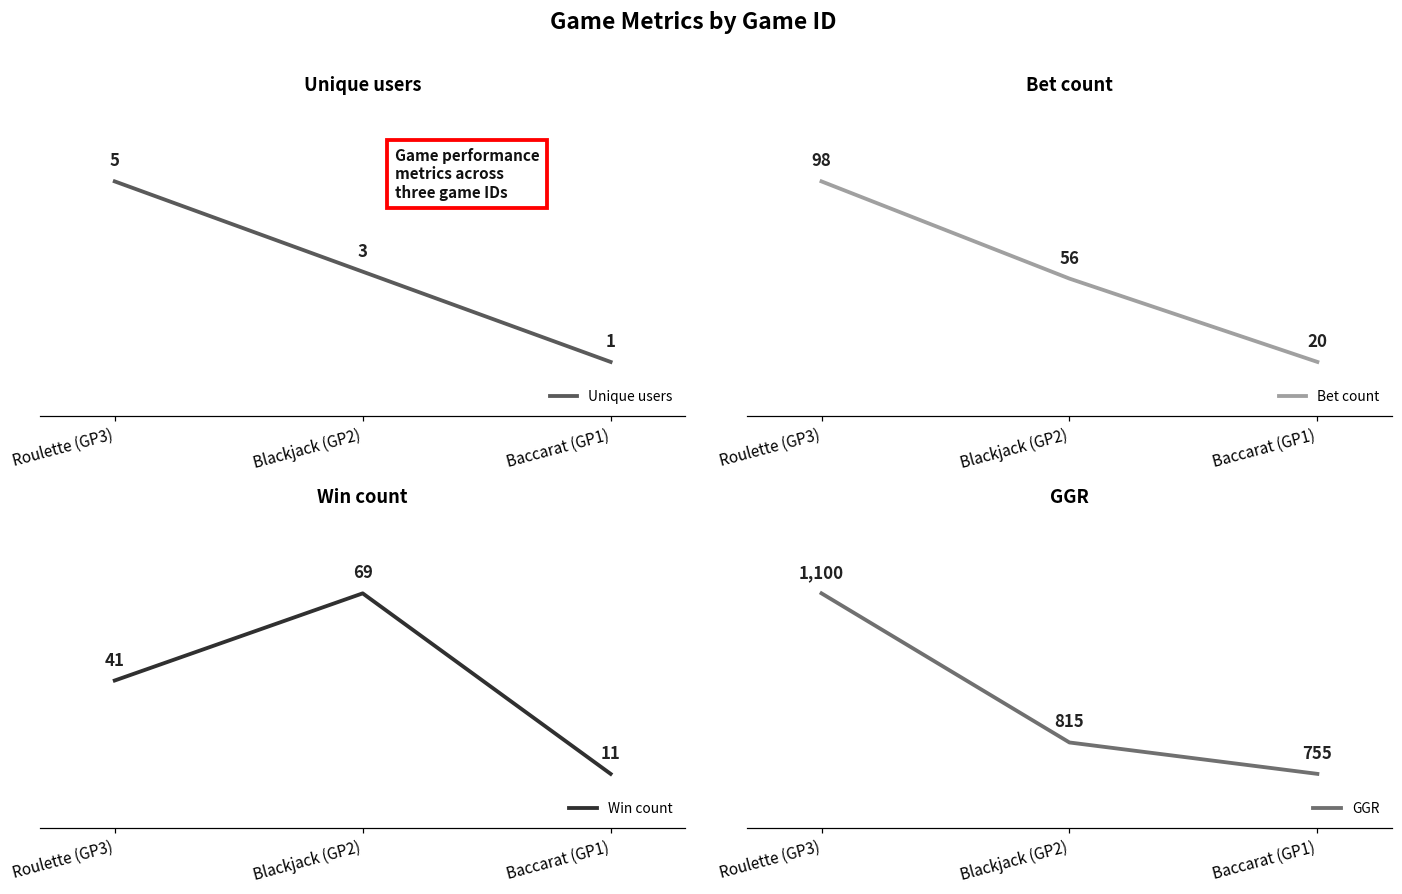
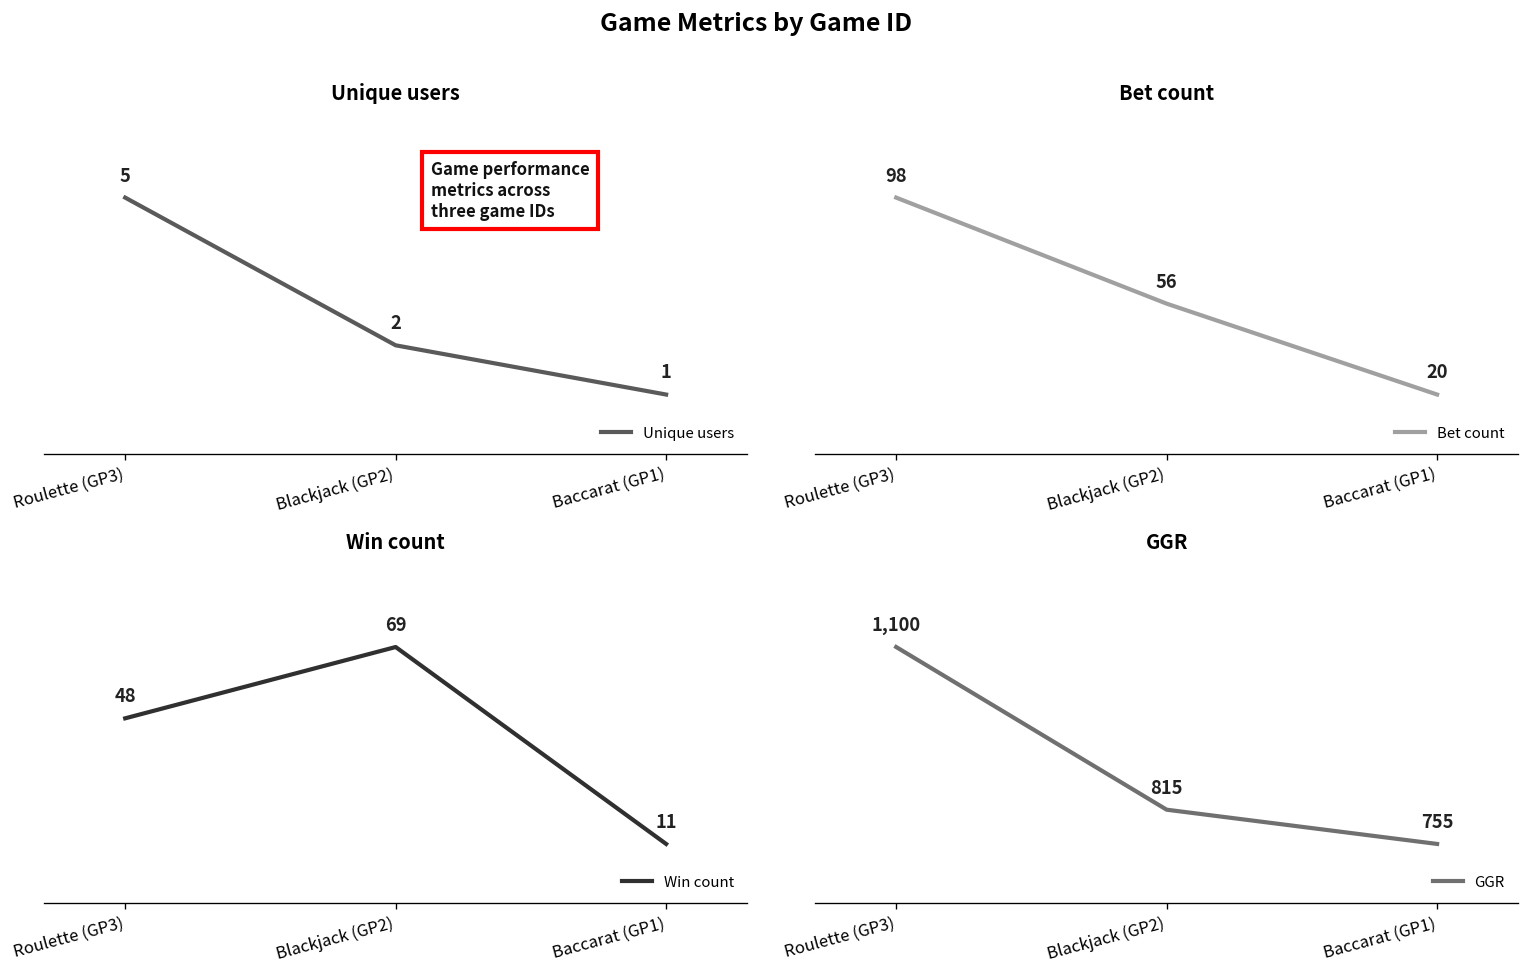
Unique users, Blackjack (GP2): 3 -> 2
Win count, Roulette (GP3): 41 -> 48
